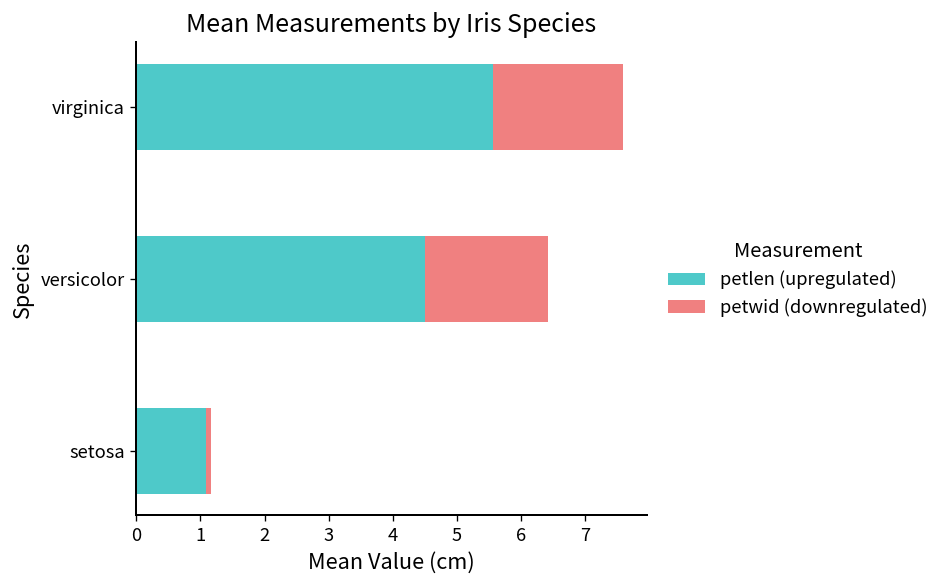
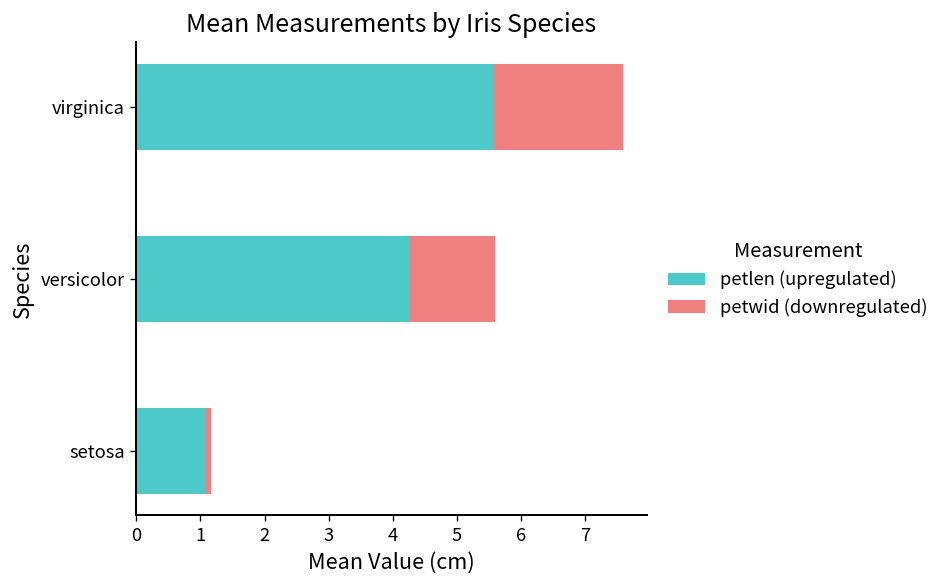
petlen (upregulated), versicolor: 4.5 -> 4.3
petwid (downregulated), versicolor: 1.9 -> 1.3
